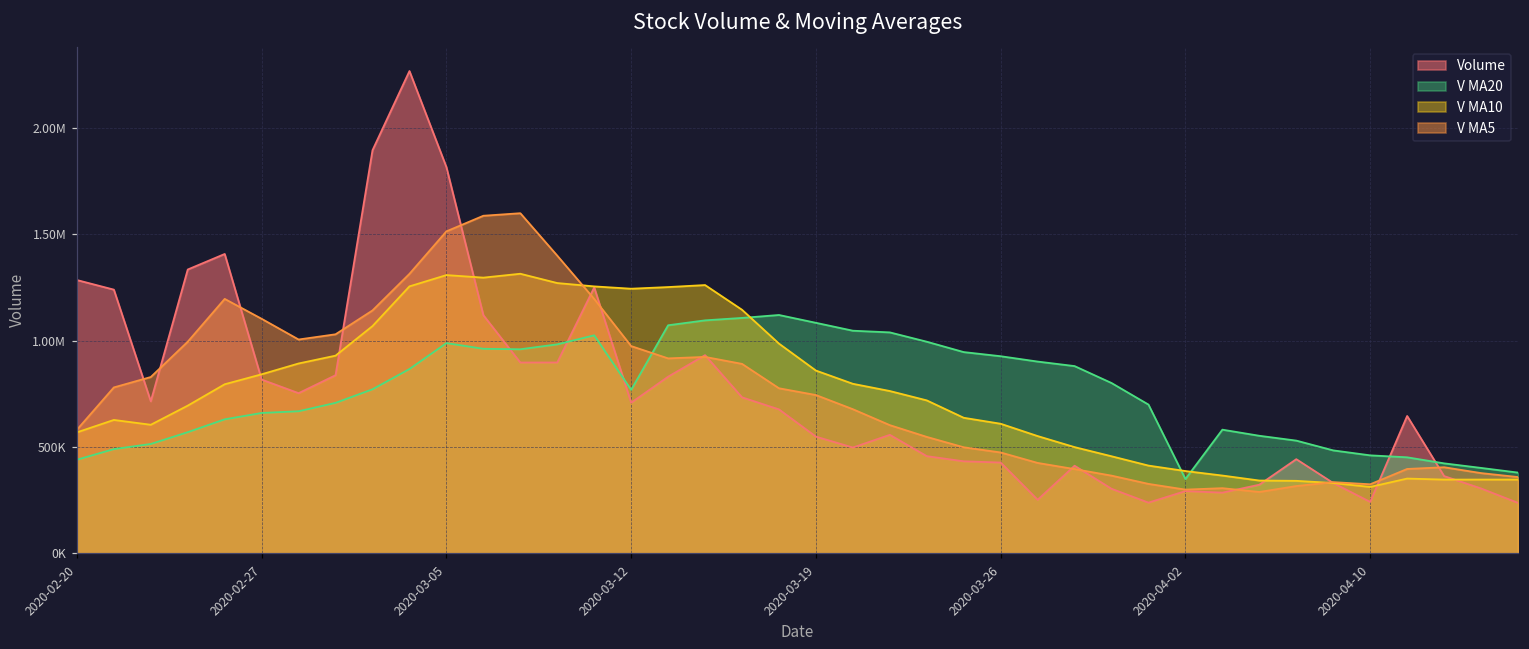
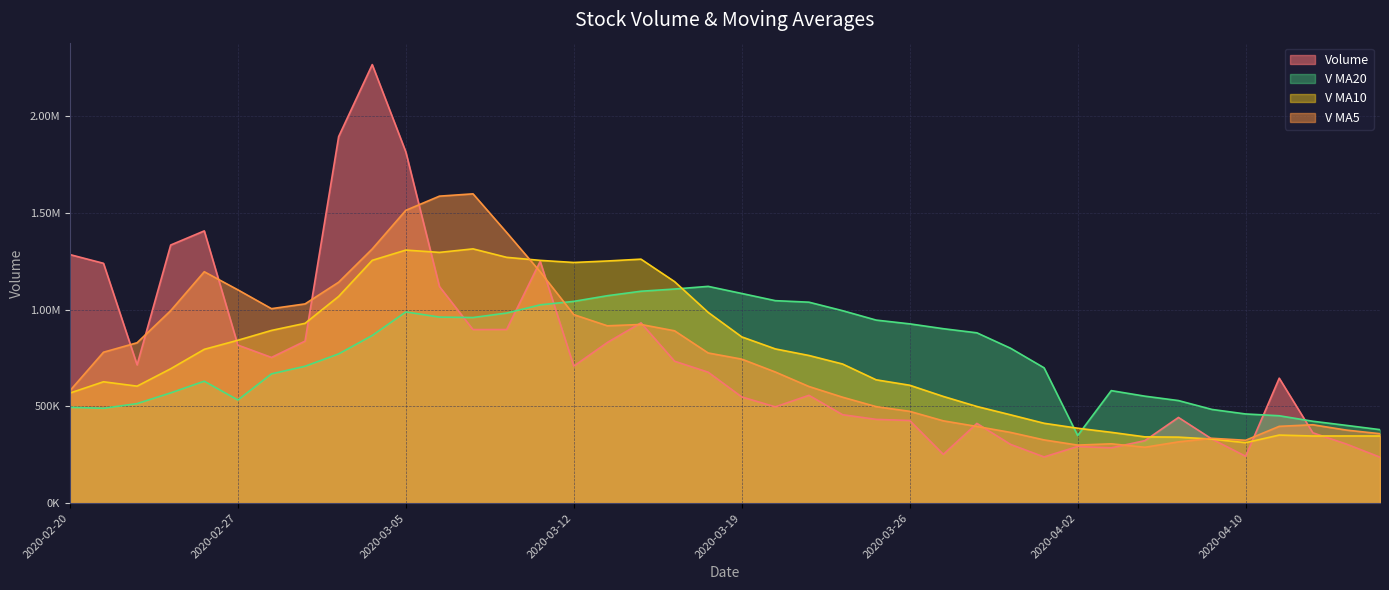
V MA20, 2020-02-20: 440000 -> 500000
V MA20, 2020-02-27: 660000 -> 530000
V MA20, 2020-03-12: 770000 -> 1040000
